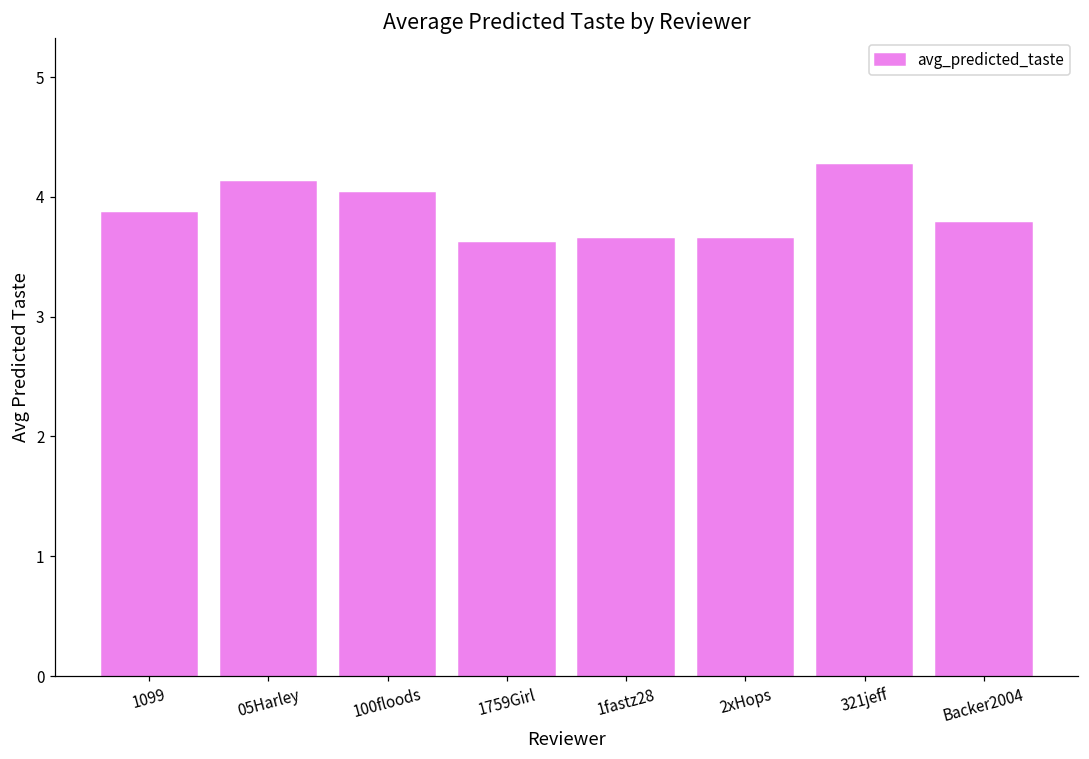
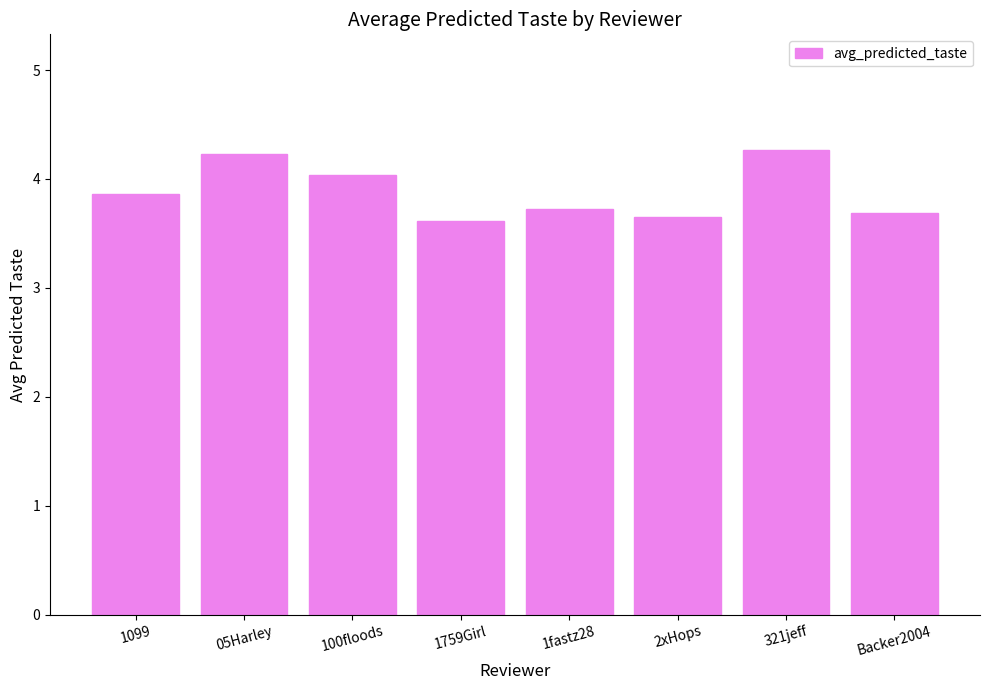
05Harley: 4.12 -> 4.23
1fastz28: 3.65 -> 3.73
Backer2004: 3.78 -> 3.69
